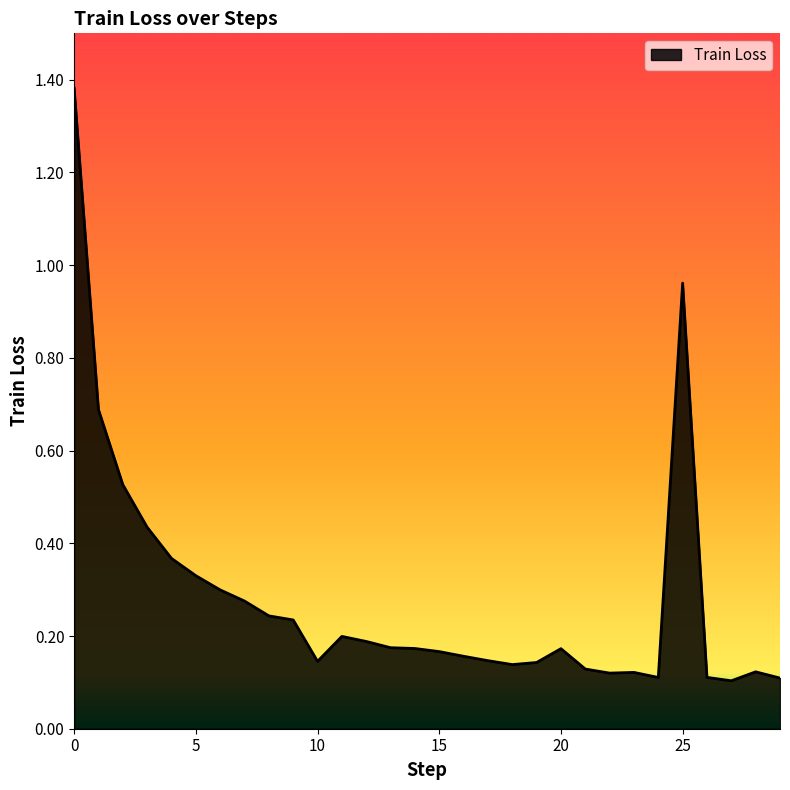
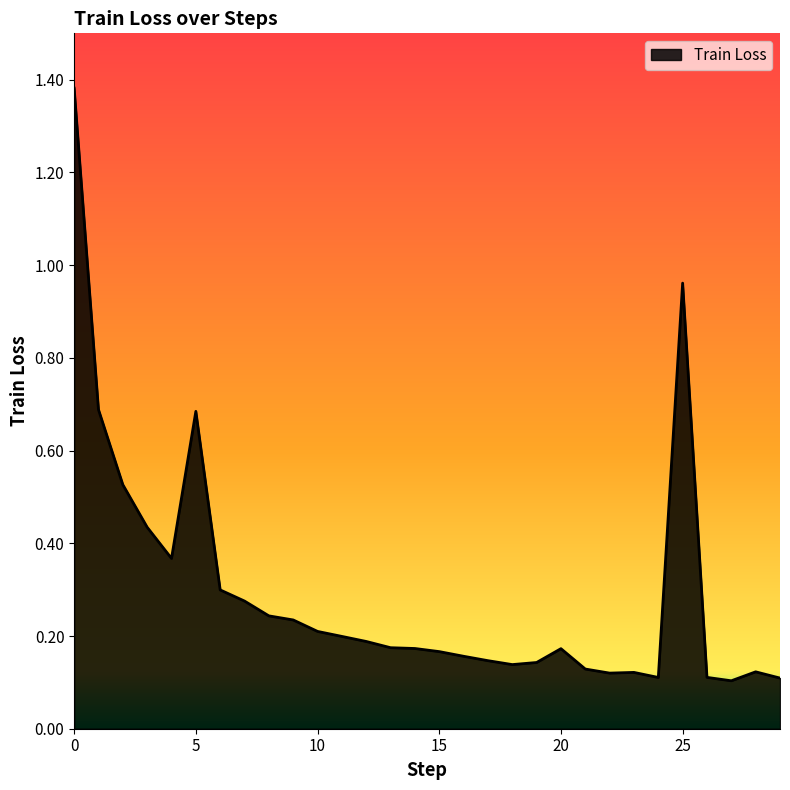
5: 0.33 -> 0.68
10: 0.15 -> 0.21
